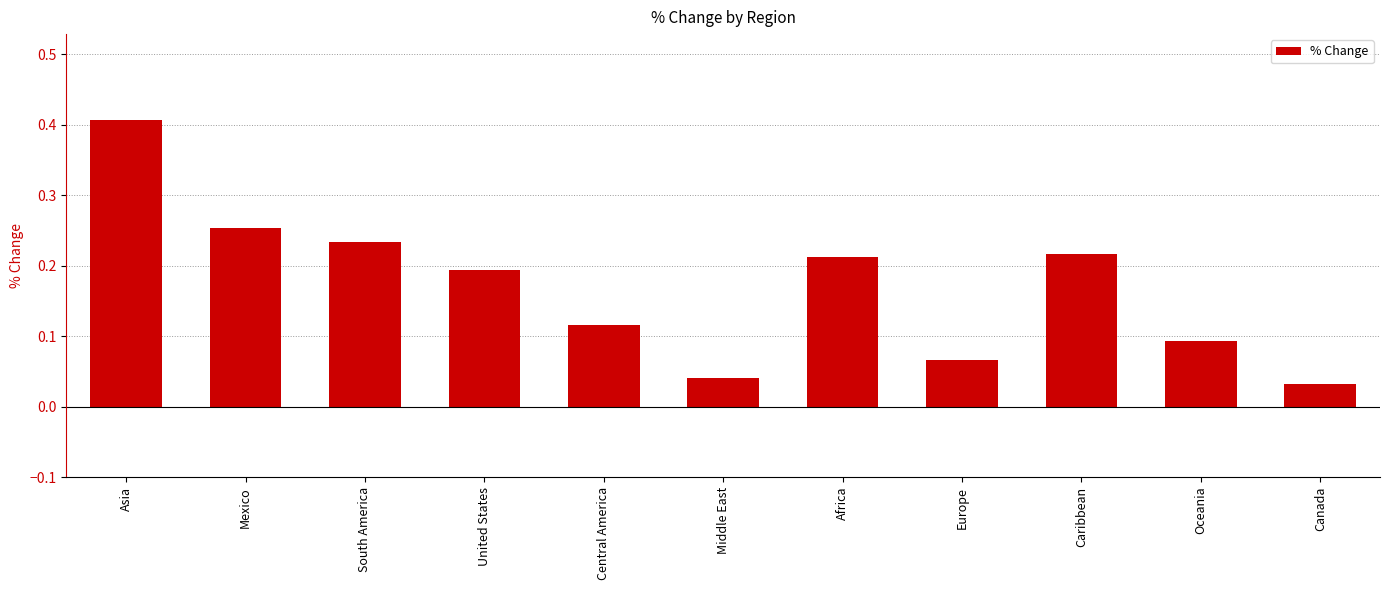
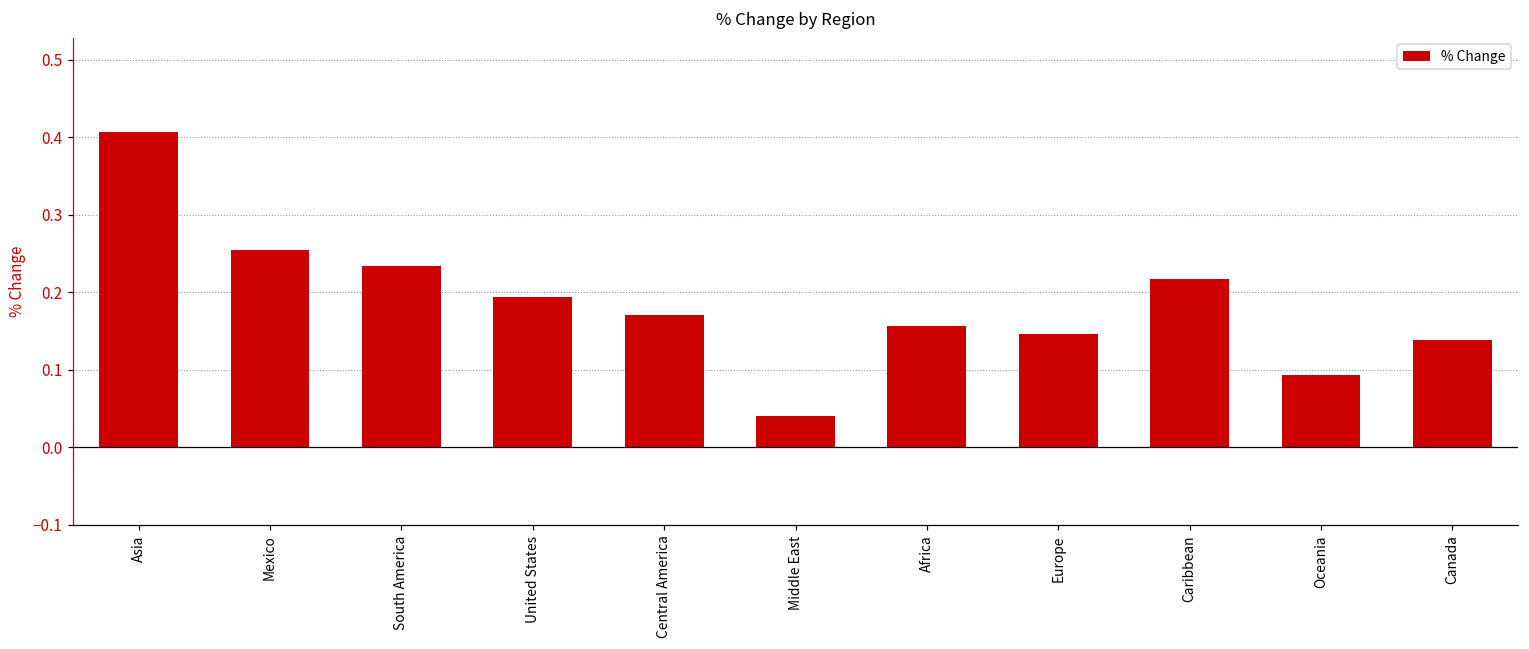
Central America: 0.12 -> 0.17
Africa: 0.21 -> 0.16
Europe: 0.07 -> 0.15
Canada: 0.03 -> 0.14
